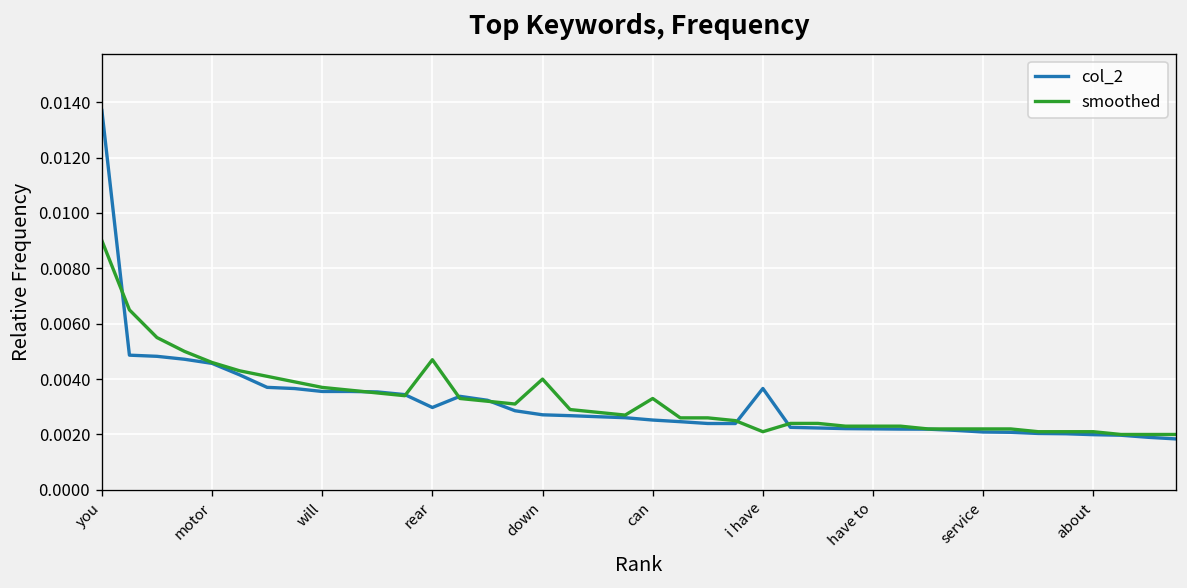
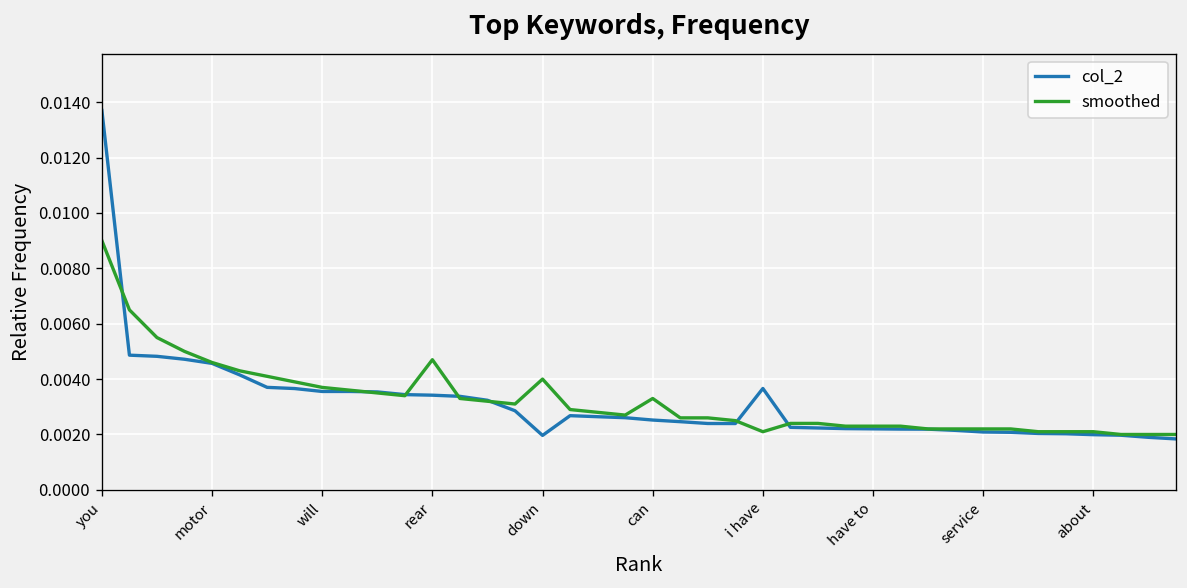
col_2, rear: 0.0030 -> 0.0034
col_2, down: 0.0027 -> 0.0020
